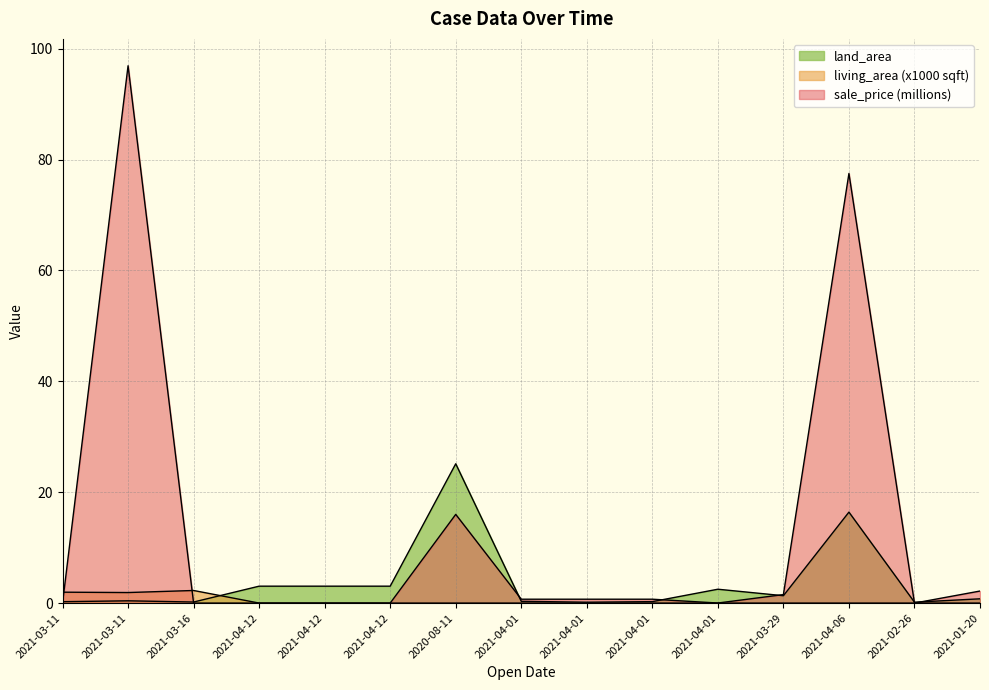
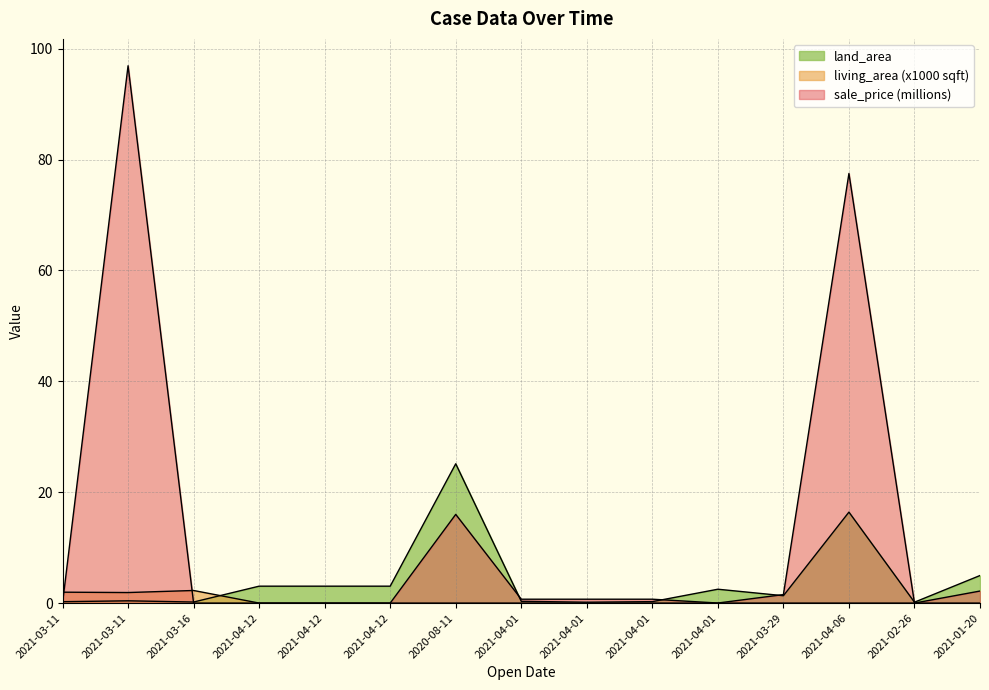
land_area, 2021-01-20: 1 -> 5
